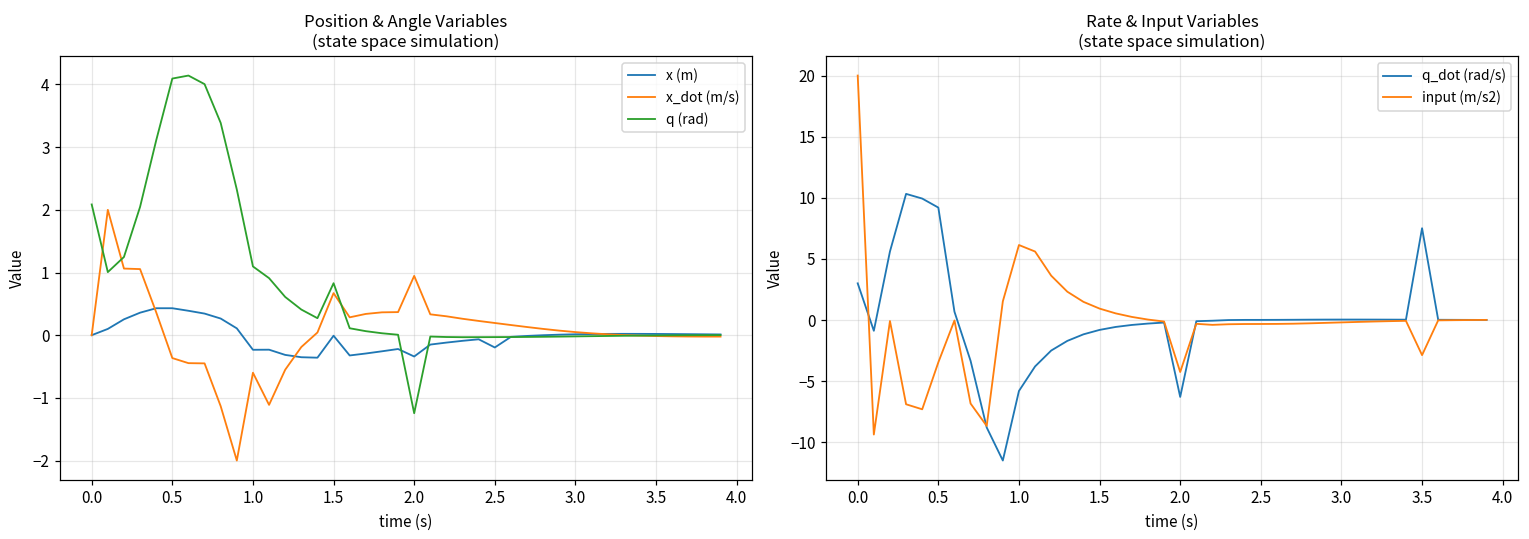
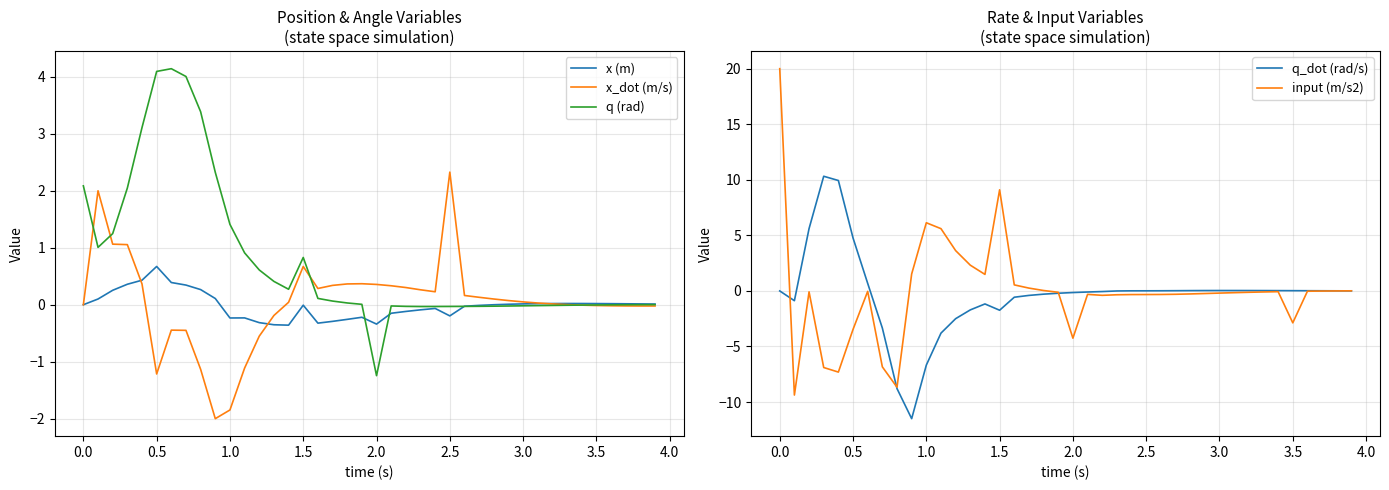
Position & Angle Variables (state space simulation), x (m), 0.5: 0.4 -> 0.7
Position & Angle Variables (state space simulation), x_dot (m/s), 0.5: -0.4 -> -1.2
Position & Angle Variables (state space simulation), x_dot (m/s), 1.0: -0.6 -> -1.8
Position & Angle Variables (state space simulation), q (rad), 1.0: 1.1 -> 1.4
Position & Angle Variables (state space simulation), x_dot (m/s), 2.0: 0.9 -> 0.4
Position & Angle Variables (state space simulation), x_dot (m/s), 2.5: 0.2 -> 2.3
Rate & Input Variables (state space simulation), q_dot (rad/s), 0.0: 3 -> 0
Rate & Input Variables (state space simulation), q_dot (rad/s), 0.5: 9.2 -> 4.8
Rate & Input Variables (state space simulation), q_dot (rad/s), 1.0: -5.8 -> -6.7
Rate & Input Variables (state space simulation), q_dot (rad/s), 1.5: -0.8 -> -1.7
Rate & Input Variables (state space simulation), input (m/s2), 1.5: 0.9 -> 9.1
Rate & Input Variables (state space simulation), q_dot (rad/s), 2.0: -6.3 -> -0.1
Rate & Input Variables (state space simulation), q_dot (rad/s), 3.5: 7.5 -> 0.0
